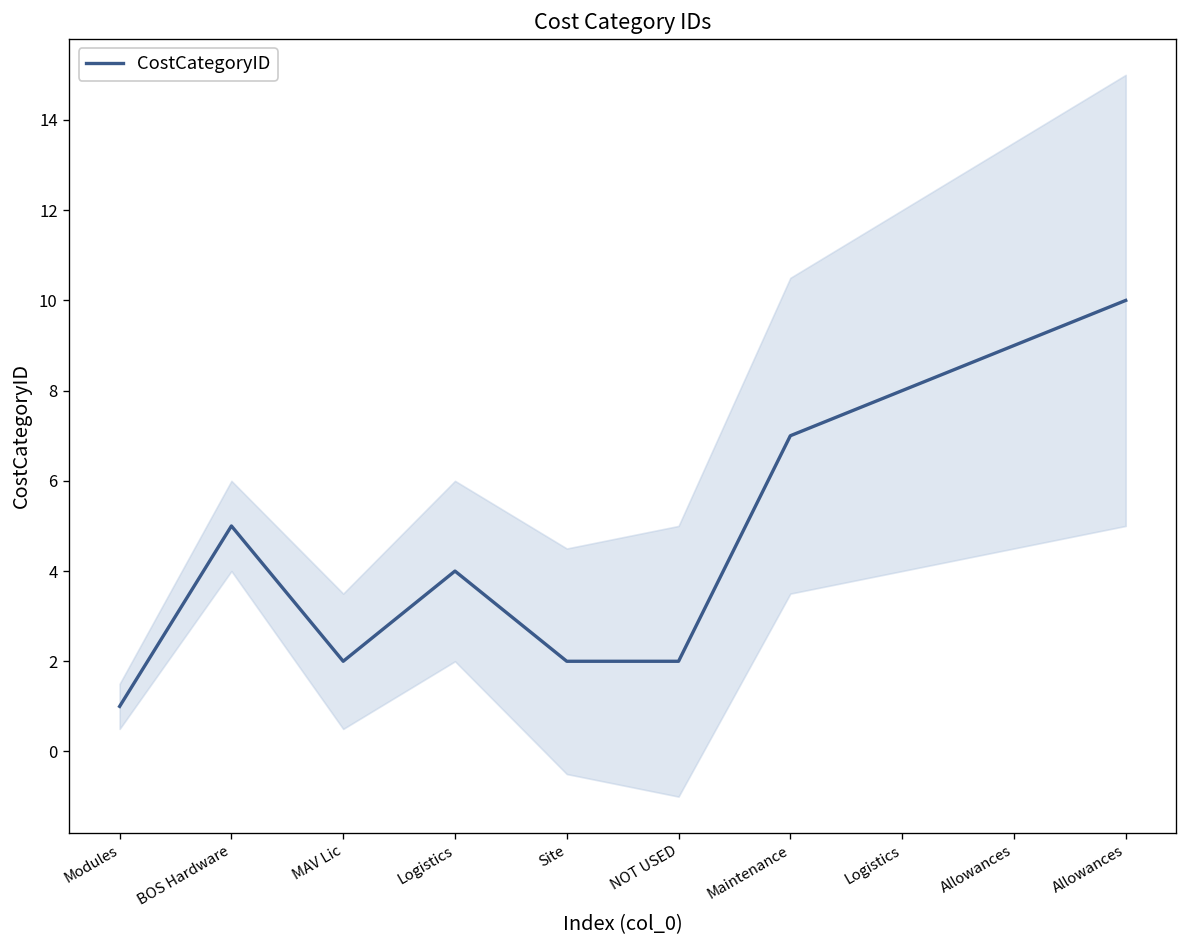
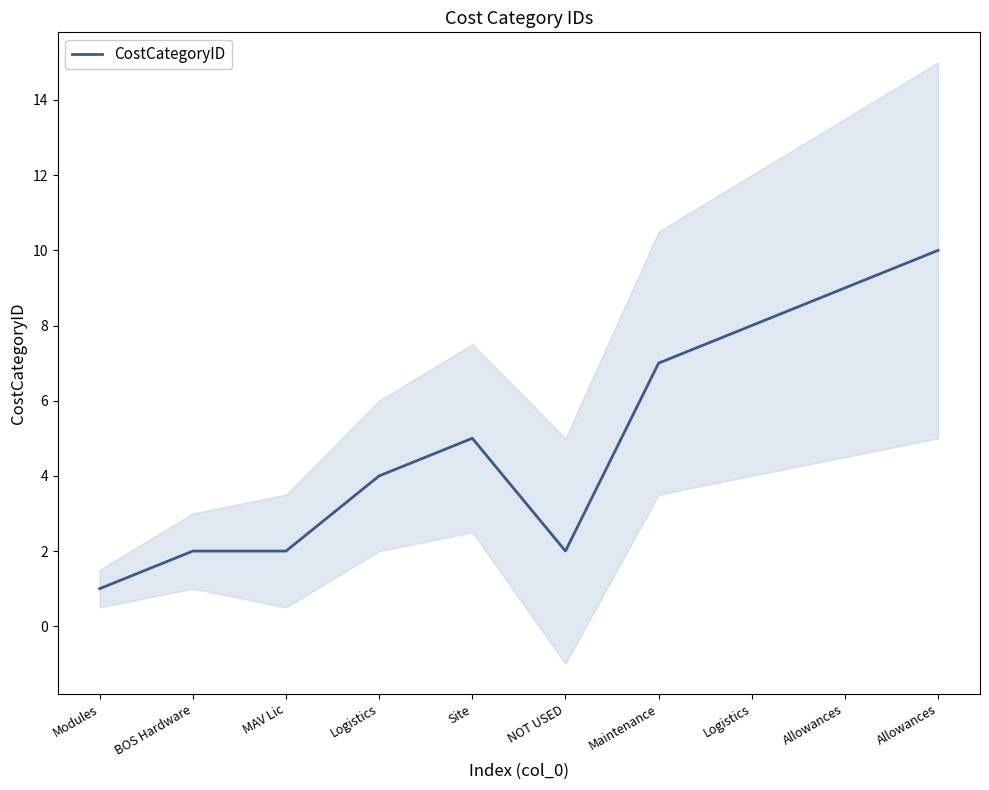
CostCategoryID, BOS Hardware: 5 -> 2
CostCategoryID, Site: 2 -> 5
